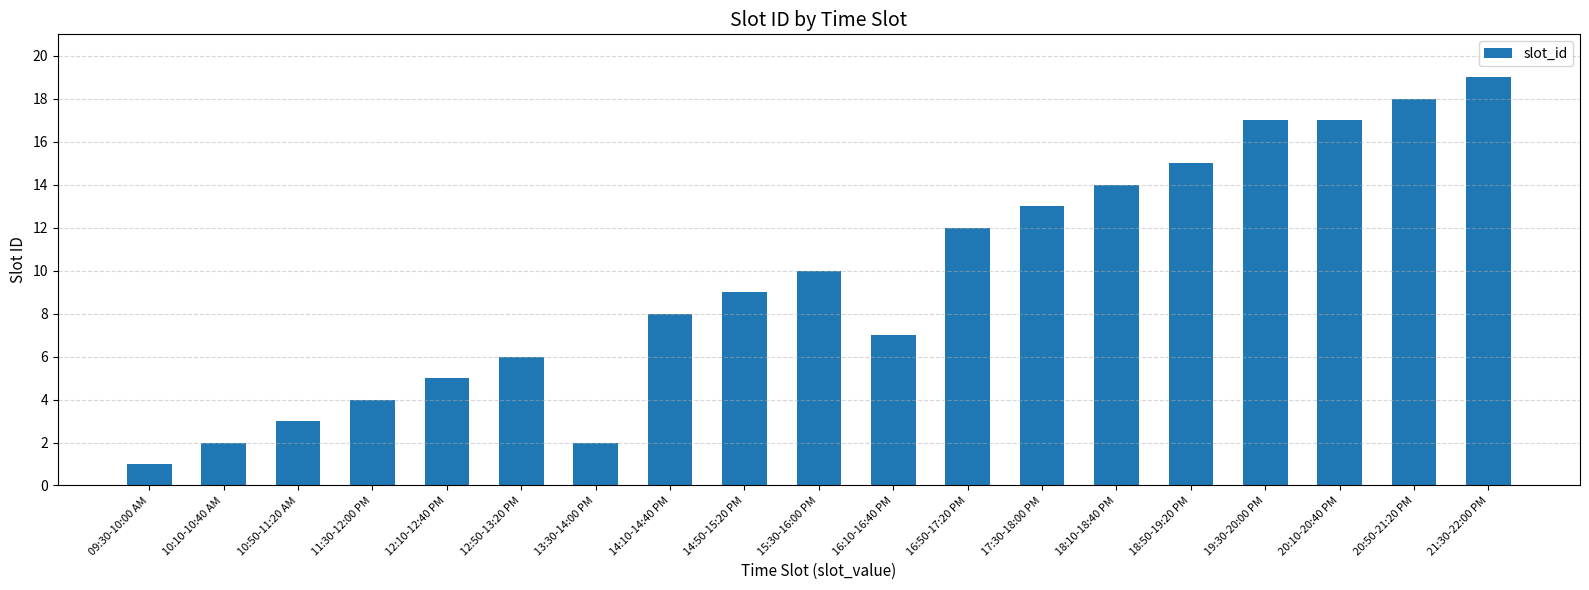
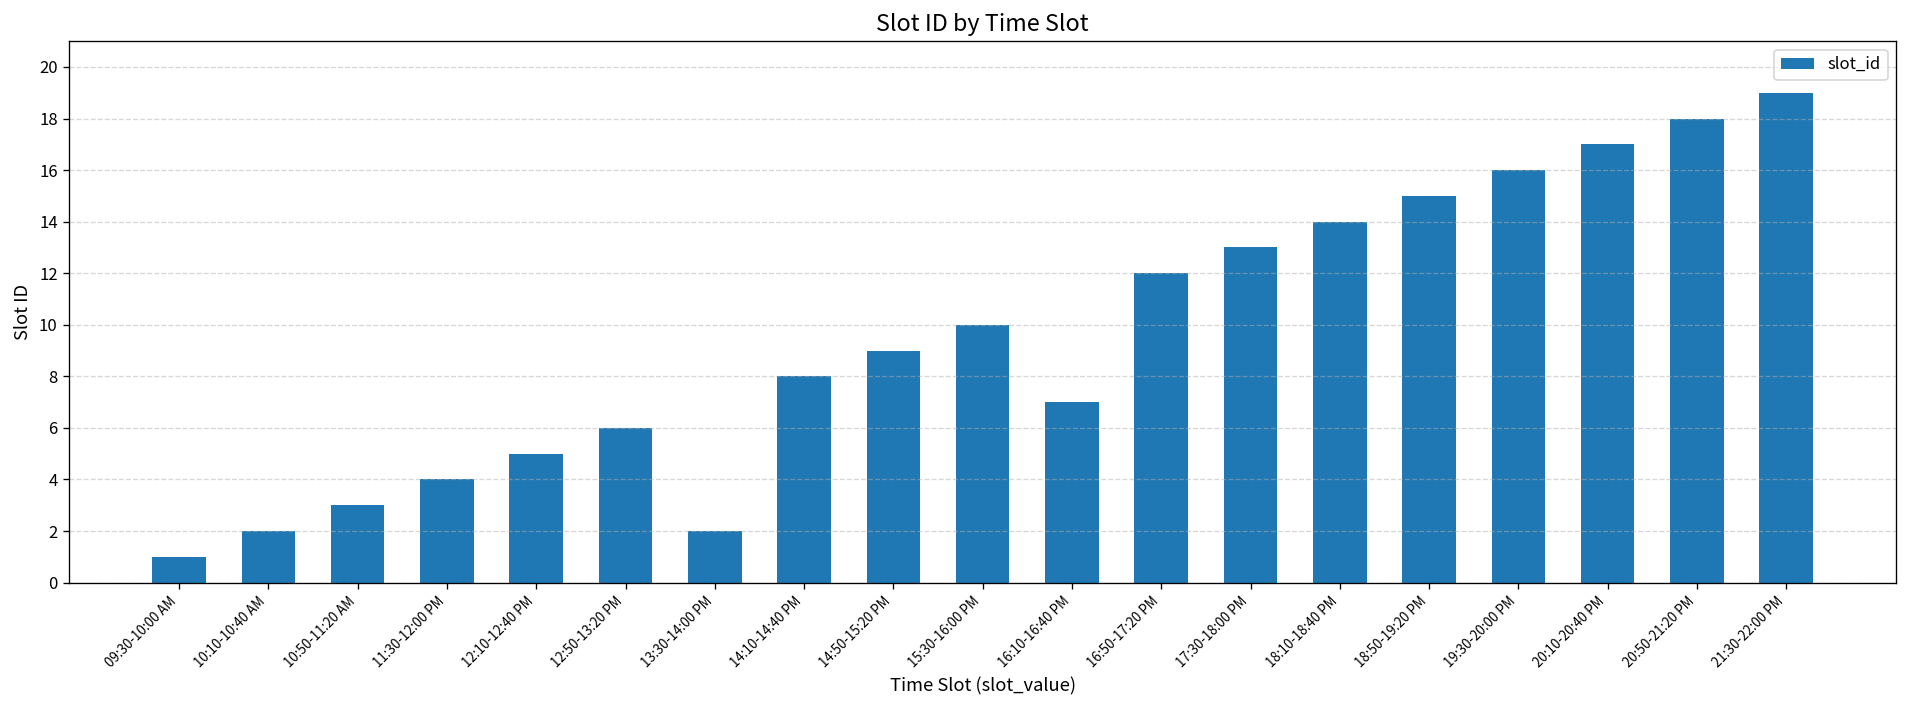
19:30-20:00 PM: 17 -> 16
